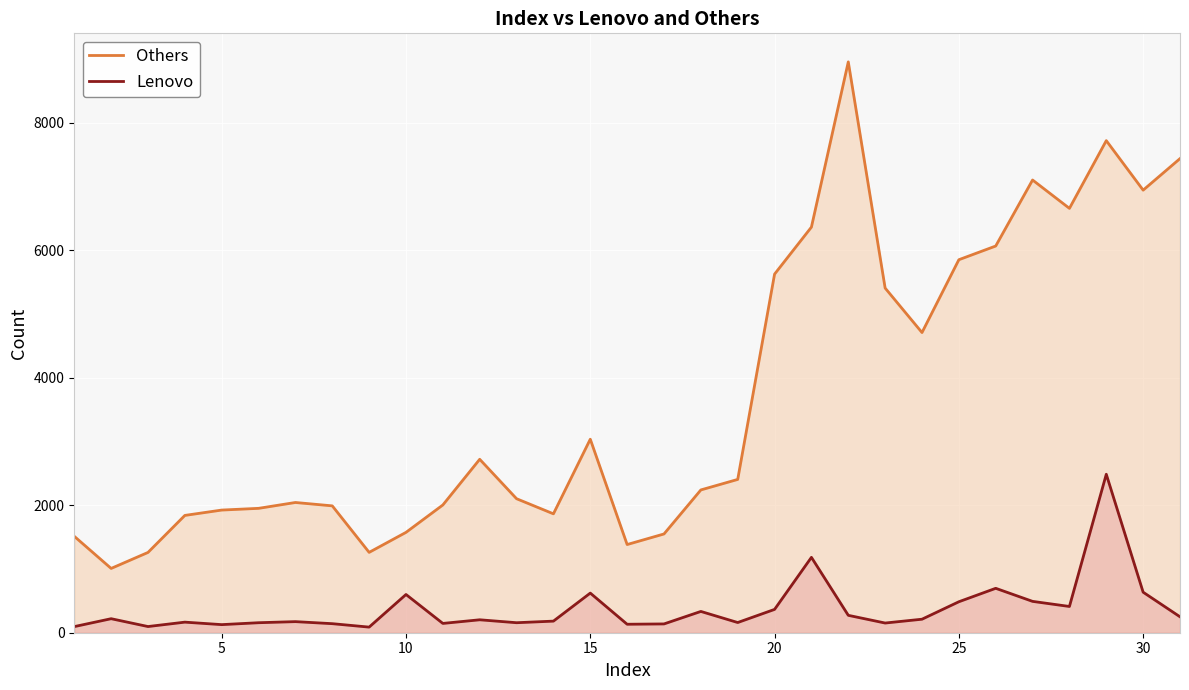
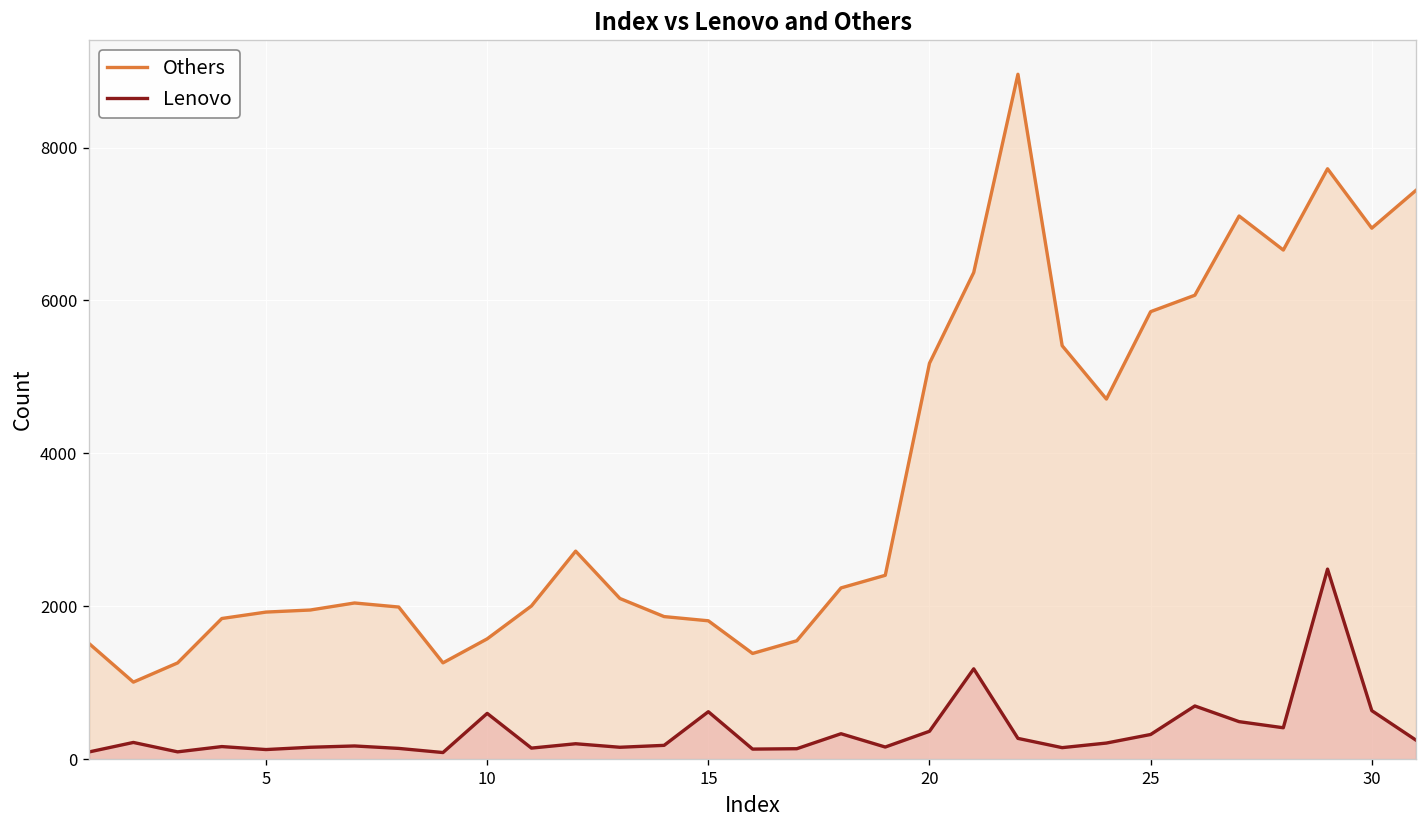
Others, 15: 3000 -> 1800
Others, 20: 5600 -> 5200
Lenovo, 25: 500 -> 300
